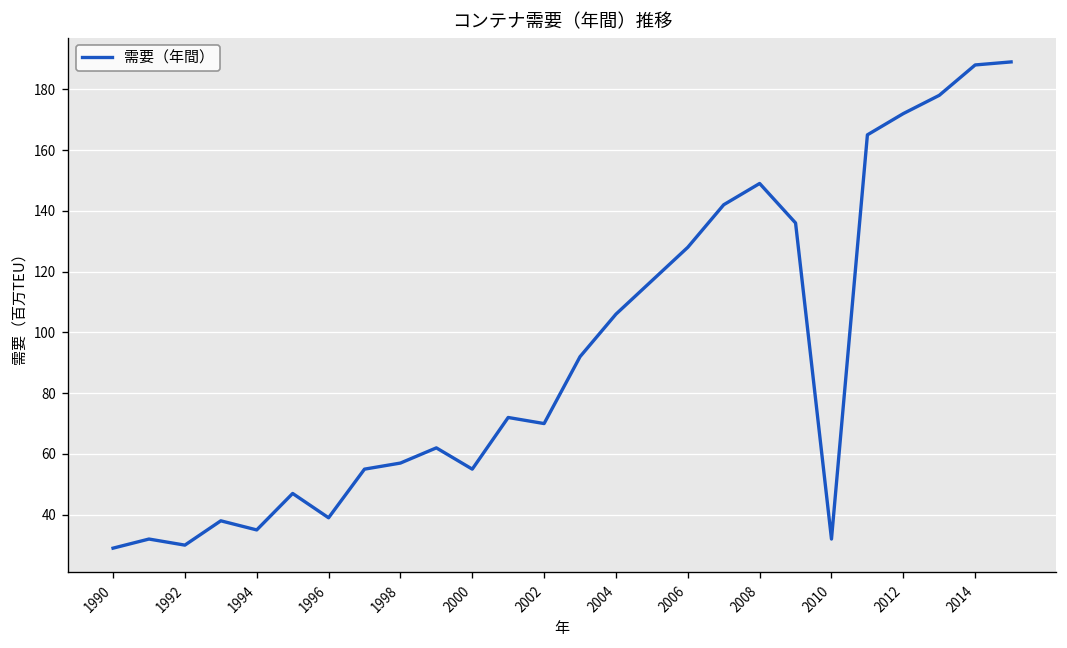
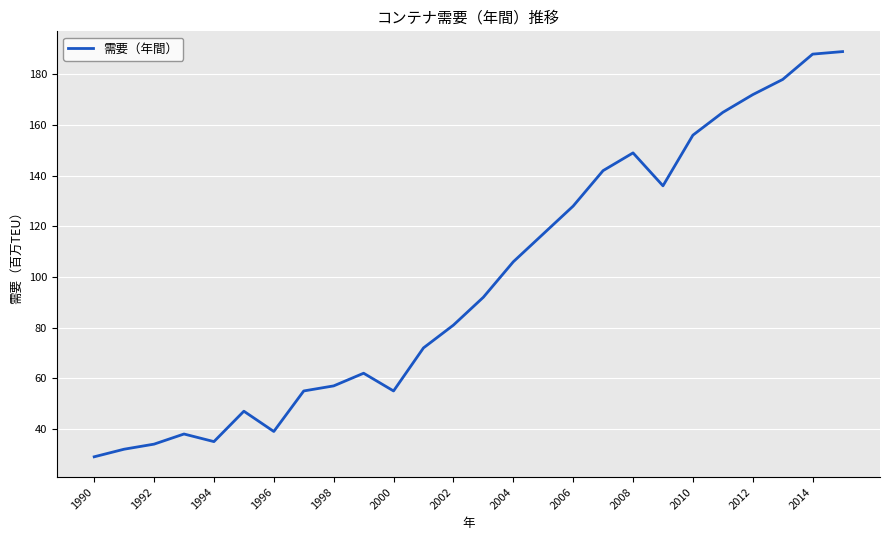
1992: 30 -> 34
2002: 70 -> 81
2010: 32 -> 156
